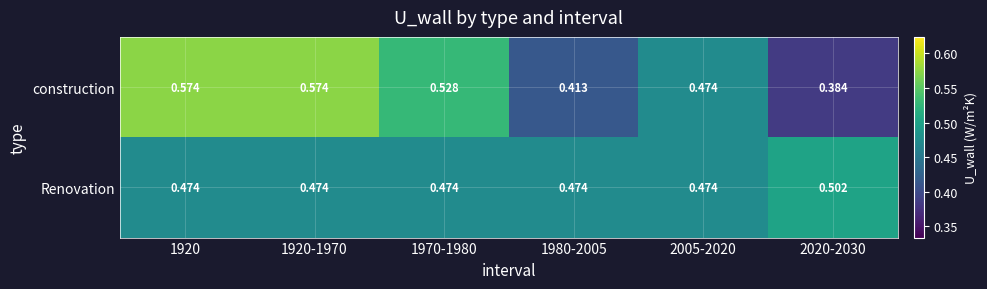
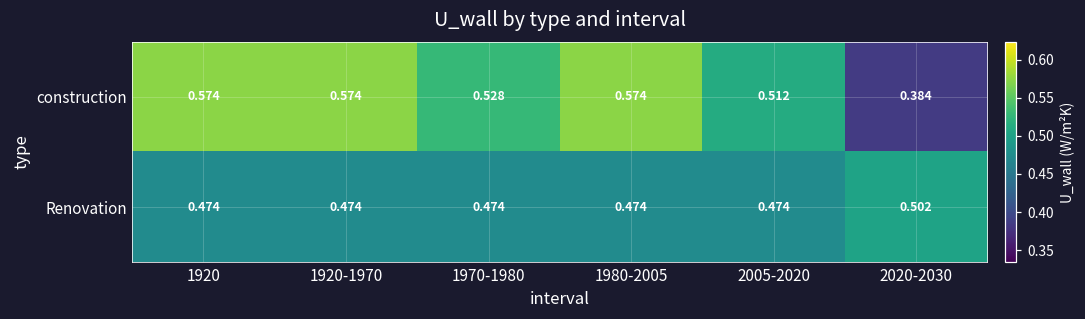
construction, 1980-2005: 0.413 -> 0.574
construction, 2005-2020: 0.474 -> 0.512
